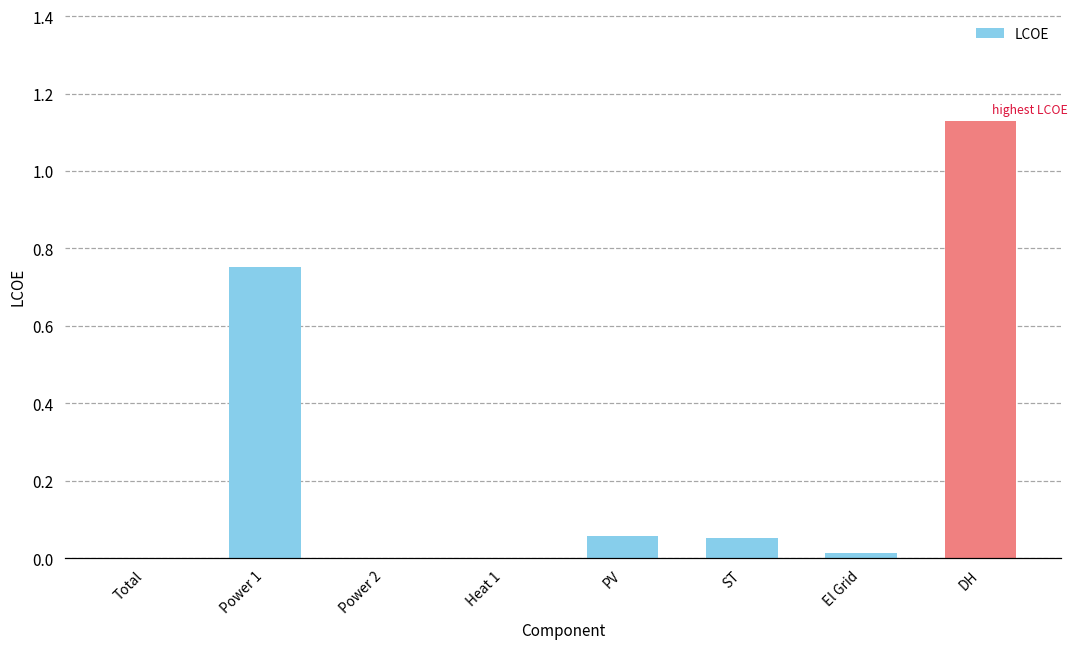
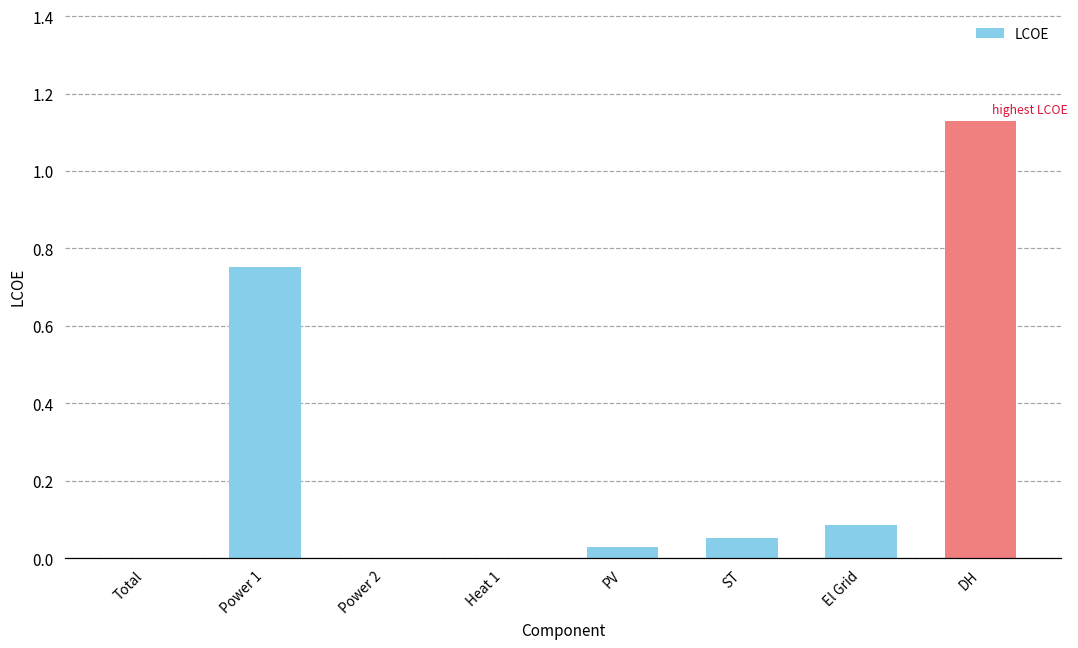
PV: 0.06 -> 0.03
El Grid: 0.01 -> 0.09
